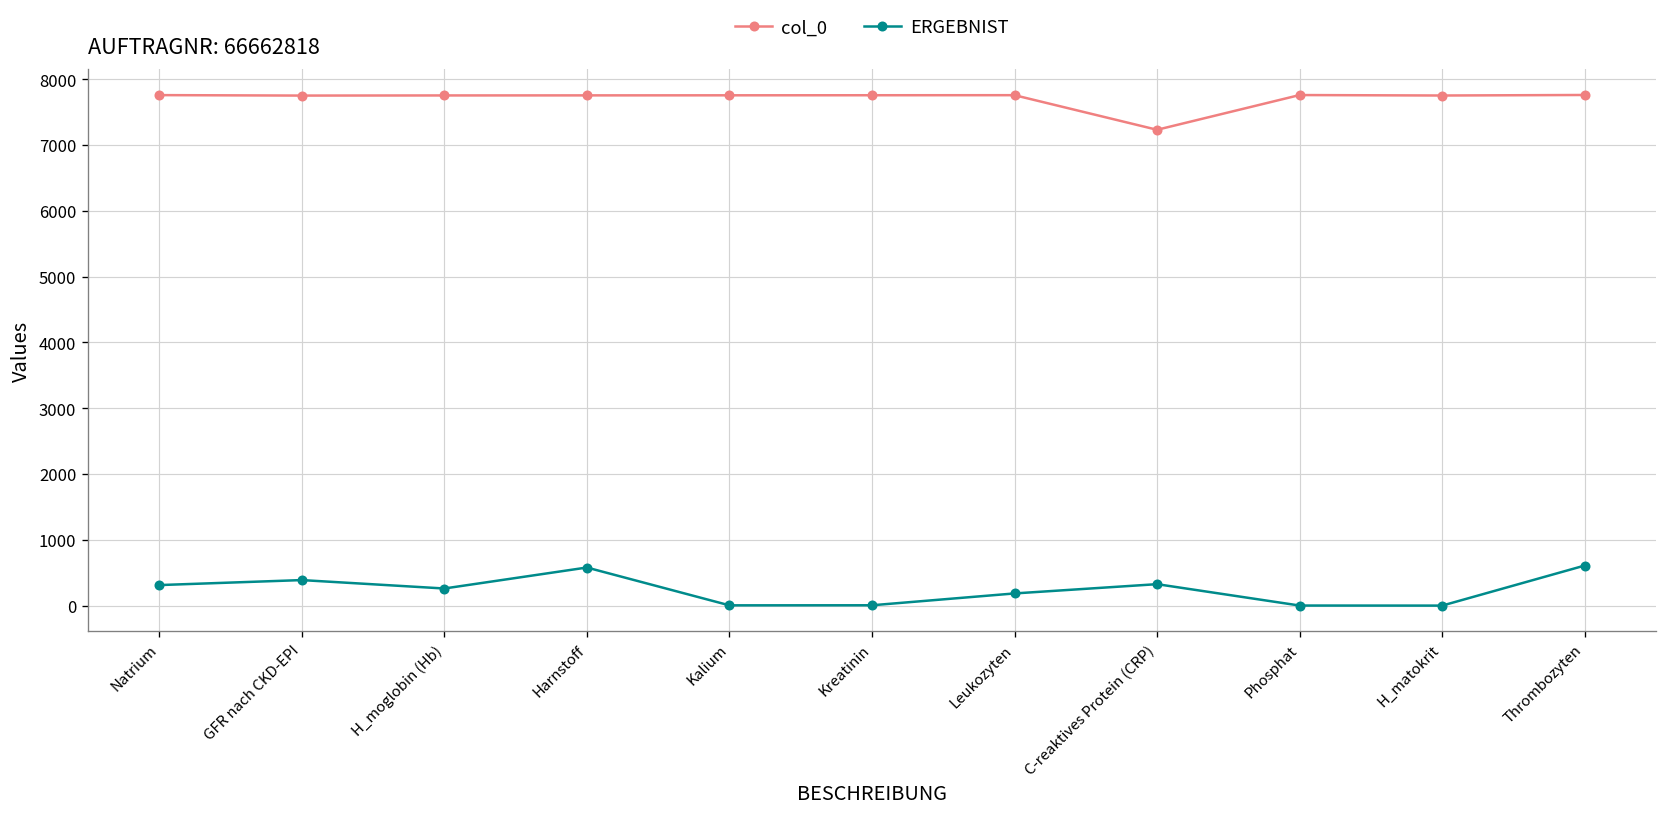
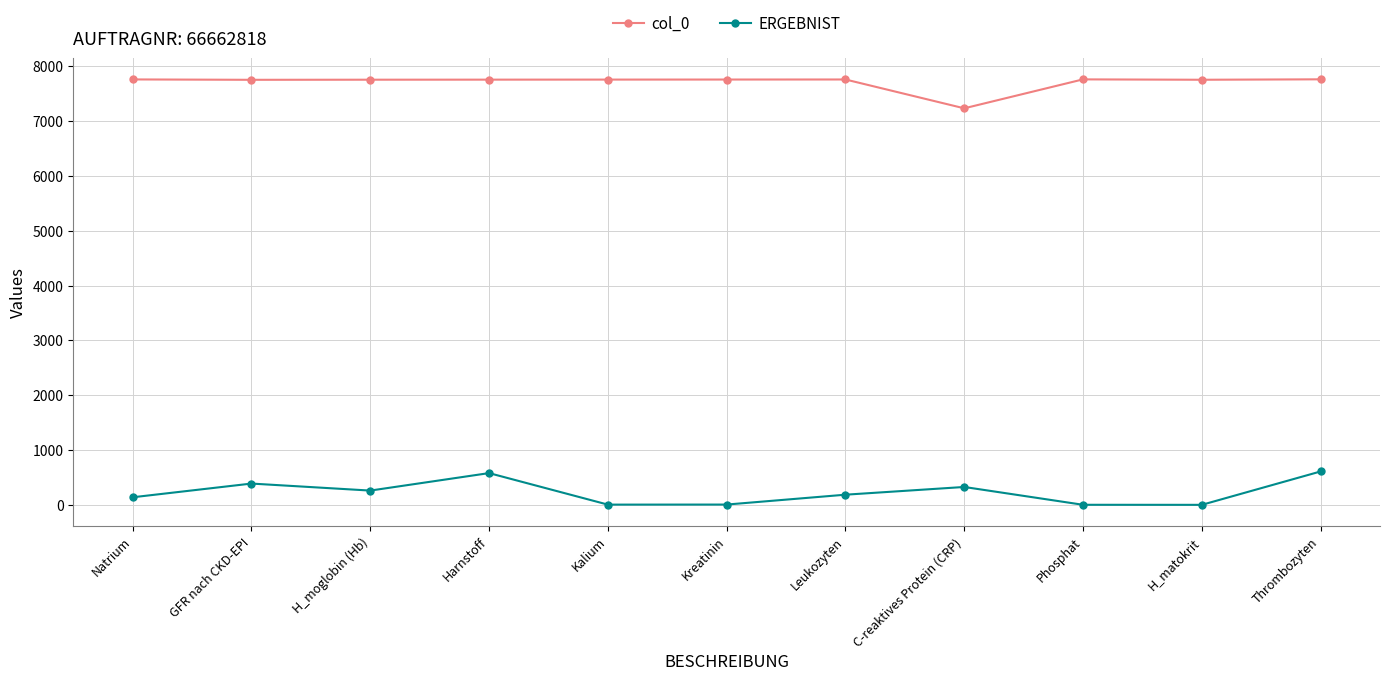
ERGEBNIST, Natrium: 300 -> 100
